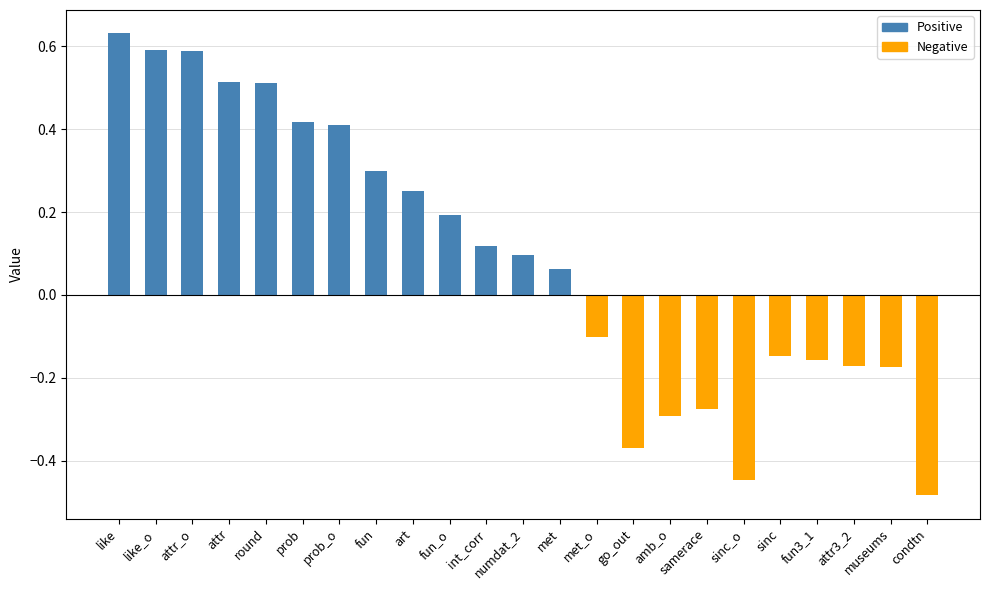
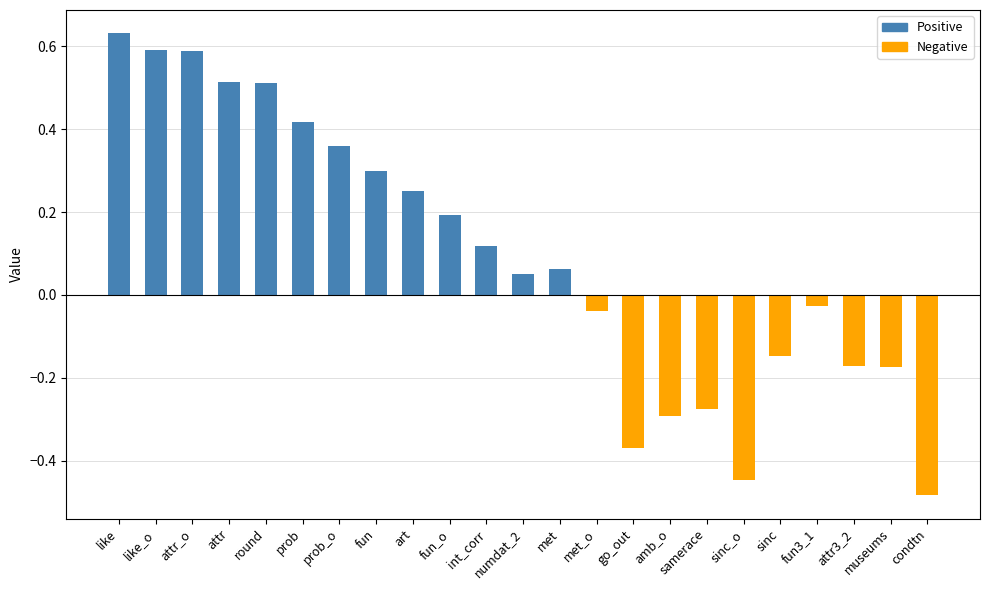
prob_o: 0.41 -> 0.36
numdat_2: 0.10 -> 0.05
met_o: -0.10 -> -0.04
fun3_1: -0.16 -> -0.03
